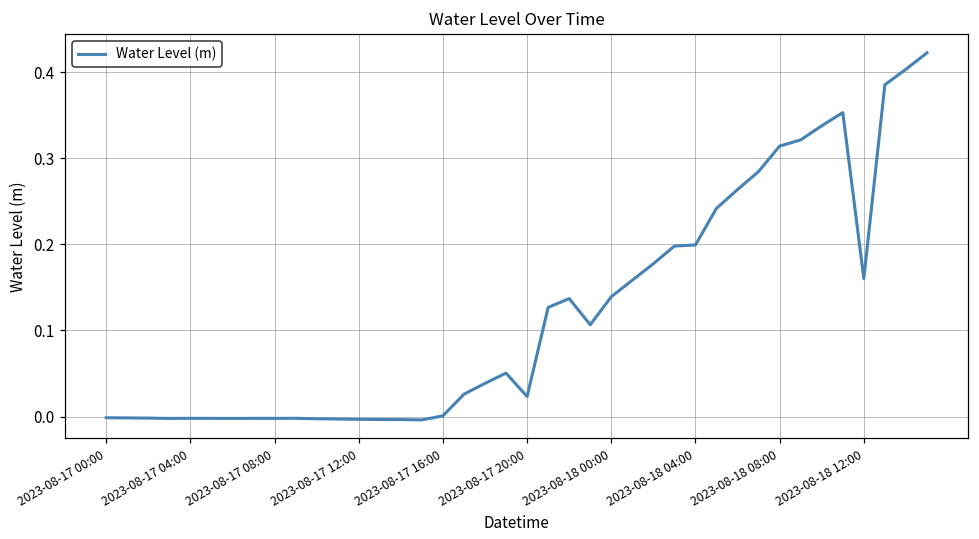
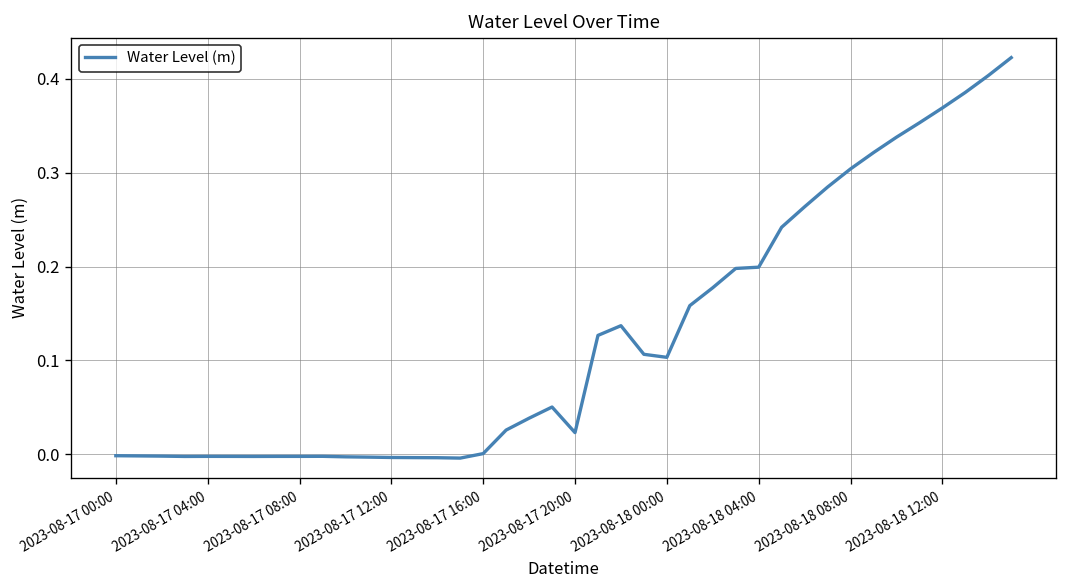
2023-08-18 00:00: 0.14 -> 0.10
2023-08-18 08:00: 0.31 -> 0.30
2023-08-18 12:00: 0.16 -> 0.37
